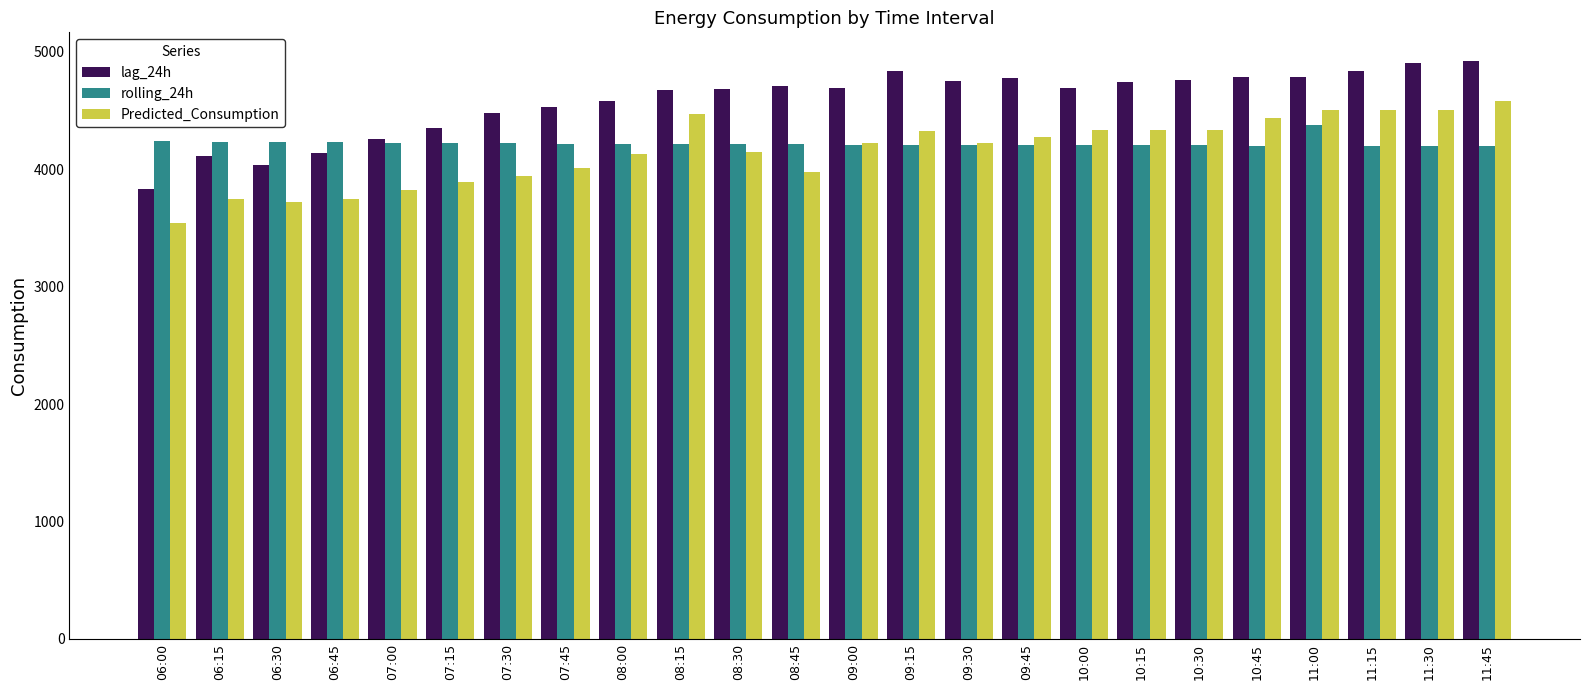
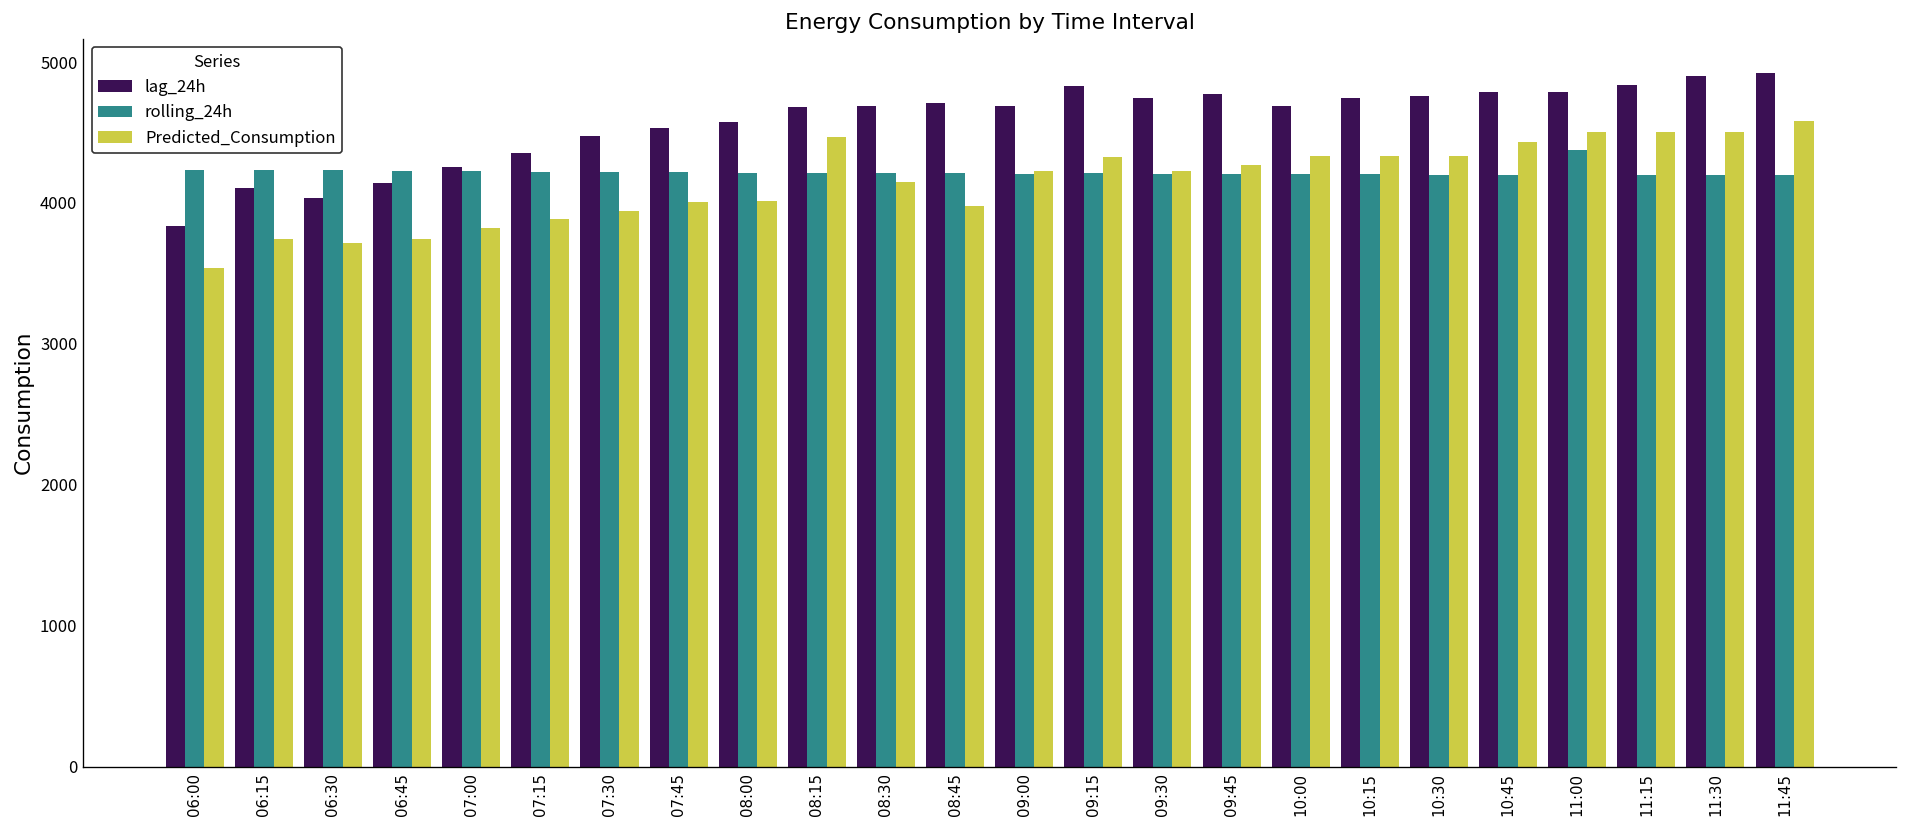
Predicted_Consumption, 08:00: 4130 -> 4020
